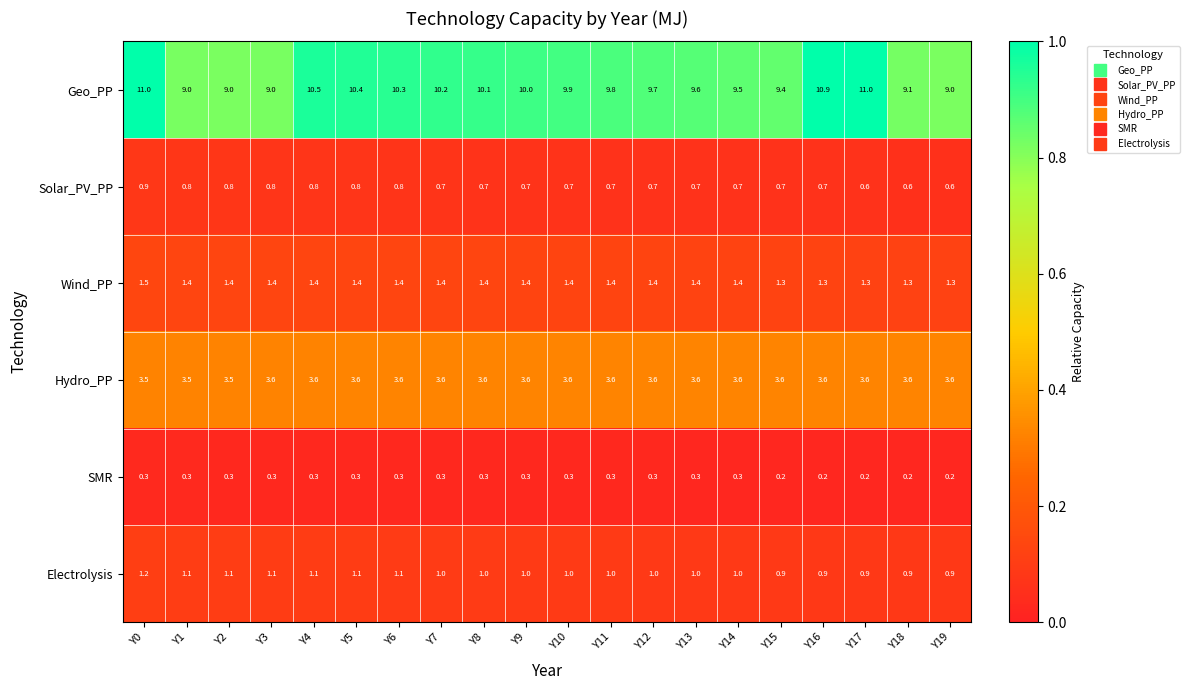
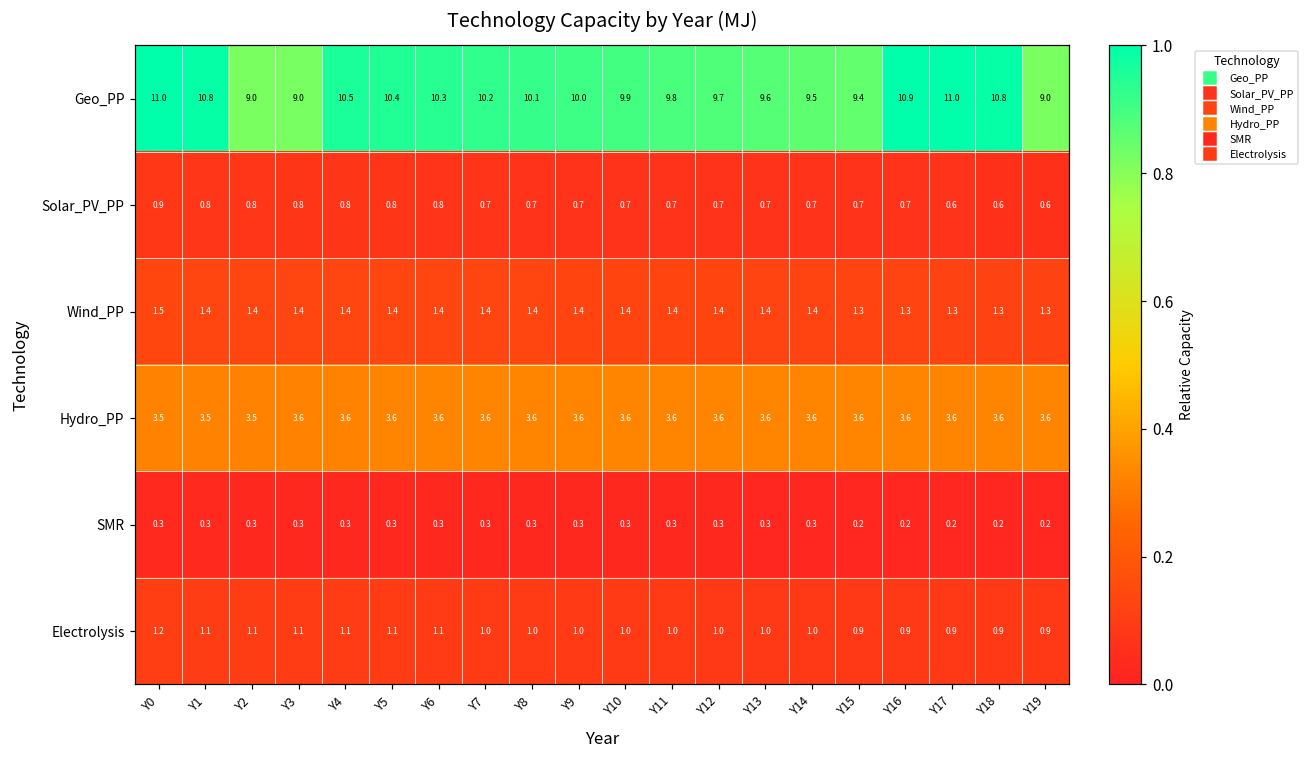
Geo_PP, Y1: 9.0 -> 10.8
Geo_PP, Y18: 9.1 -> 10.8
